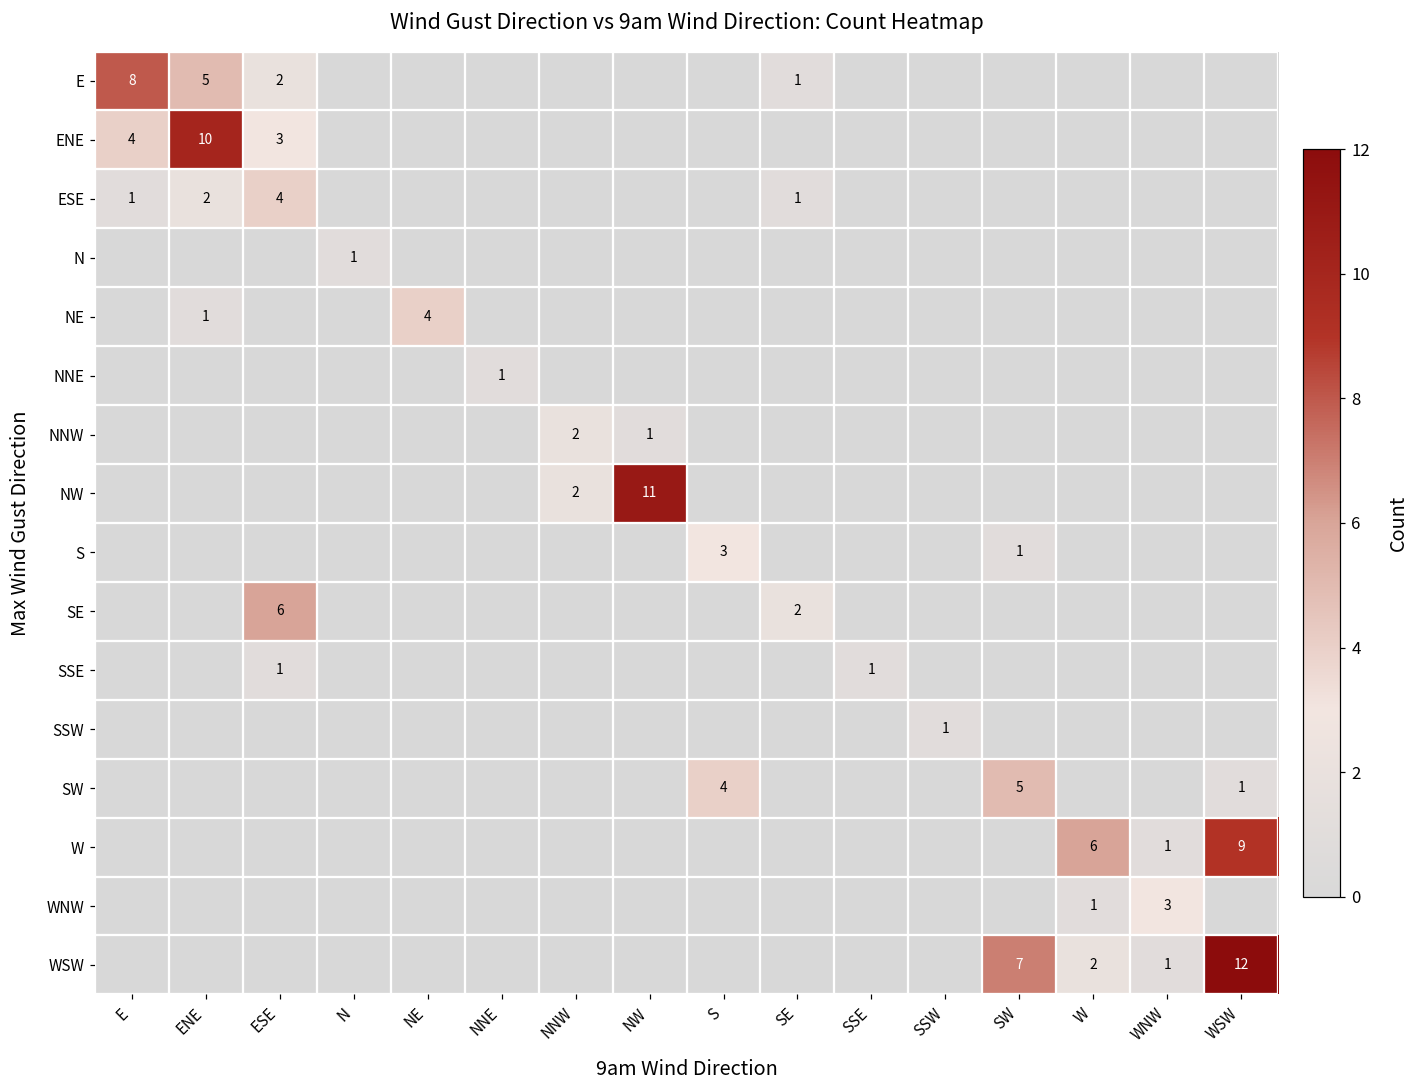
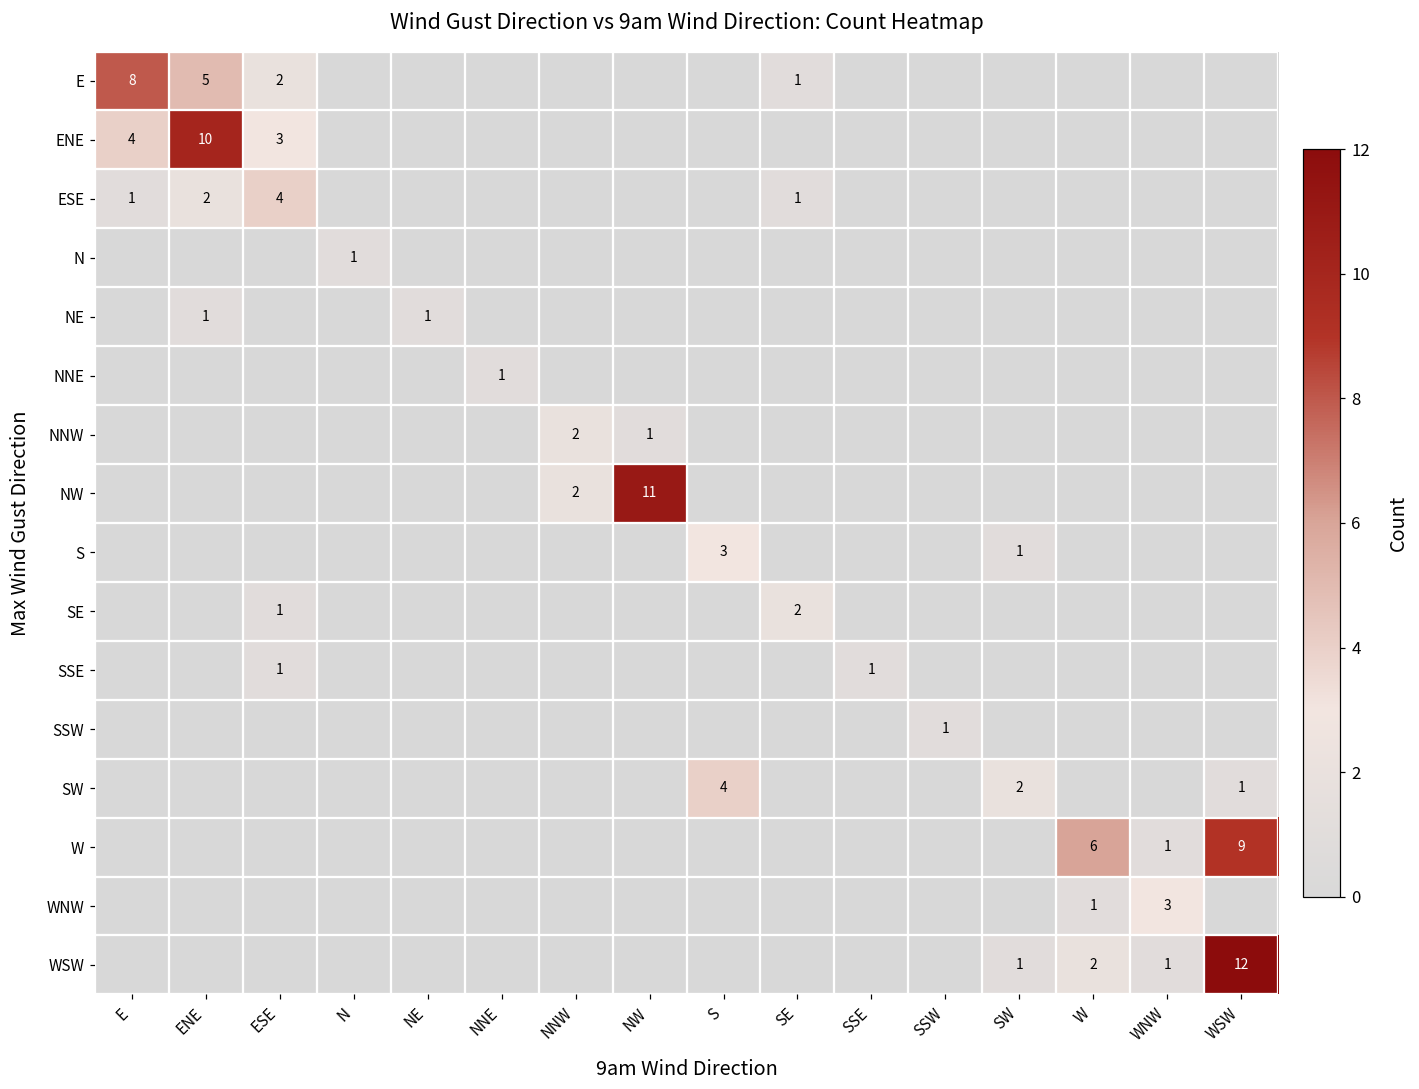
NE, NE: 4 -> 1
SE, ESE: 6 -> 1
SW, SW: 5 -> 2
WSW, SW: 7 -> 1
